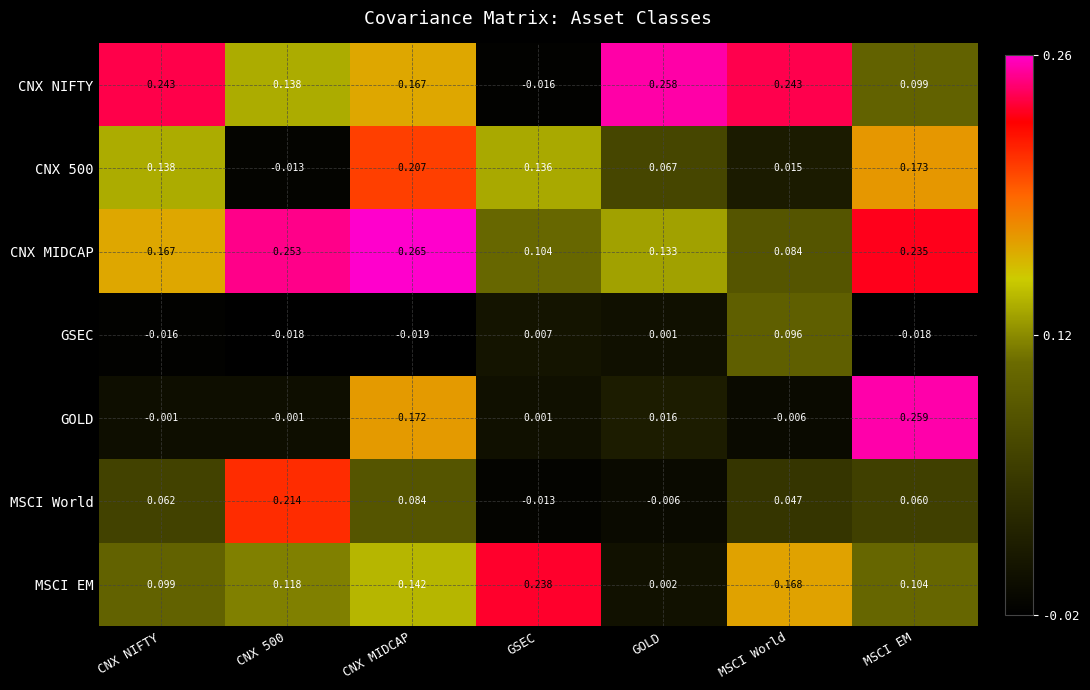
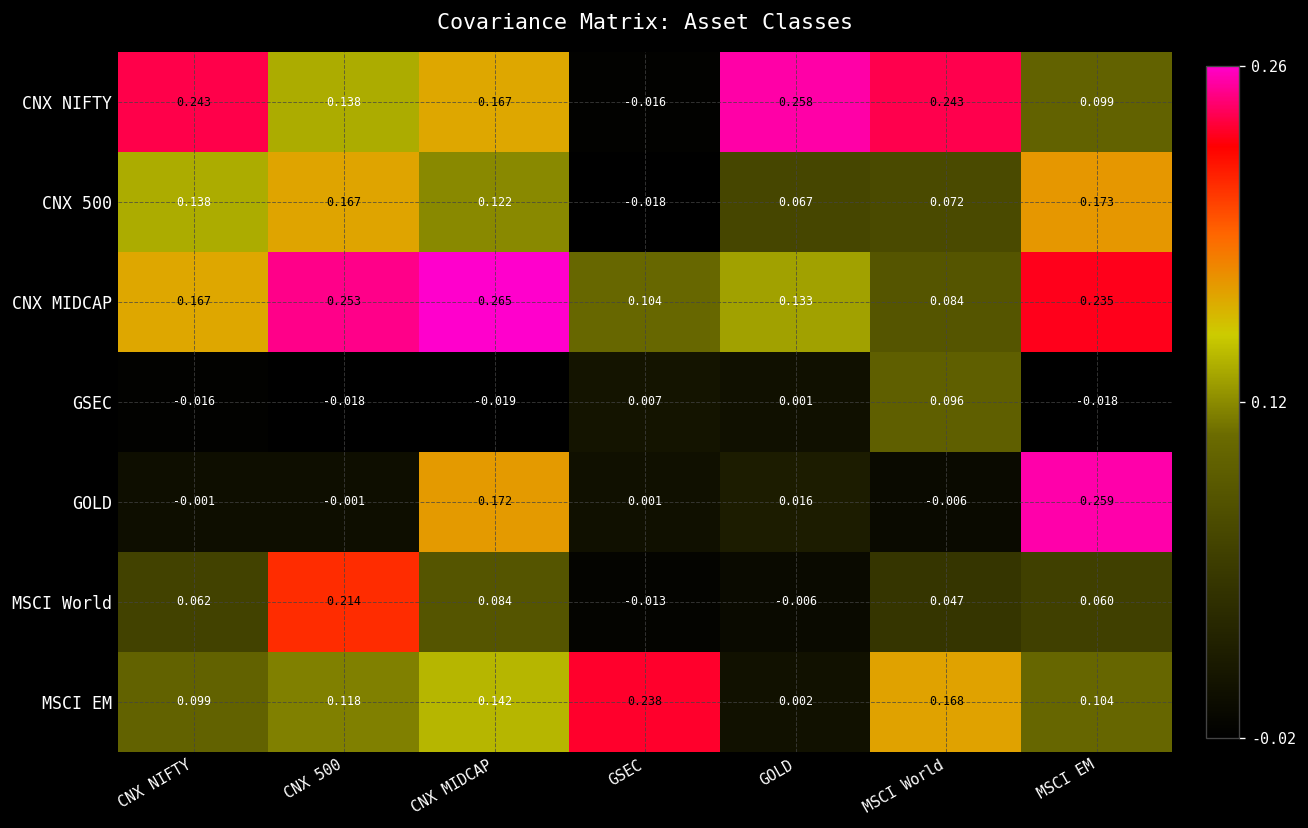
CNX 500, CNX 500: -0.013 -> 0.167
CNX 500, CNX MIDCAP: 0.207 -> 0.122
CNX 500, GSEC: 0.136 -> -0.018
CNX 500, MSCI World: 0.015 -> 0.072
